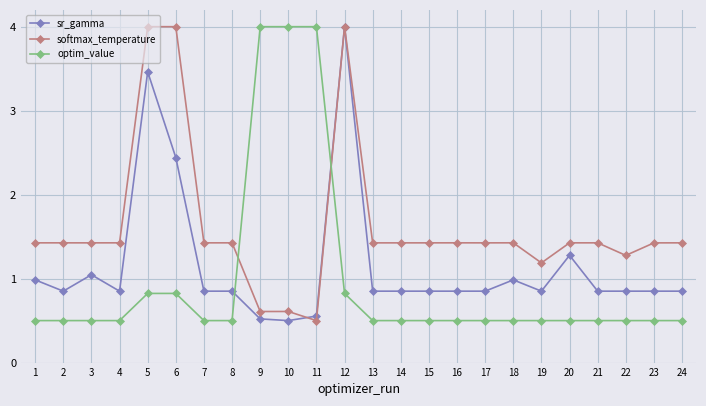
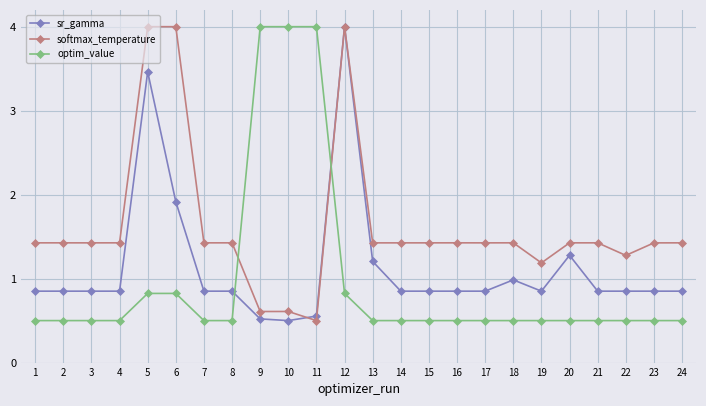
sr_gamma, 1: 1.0 -> 0.9
sr_gamma, 3: 1.0 -> 0.9
sr_gamma, 6: 2.4 -> 1.9
sr_gamma, 13: 0.9 -> 1.2
